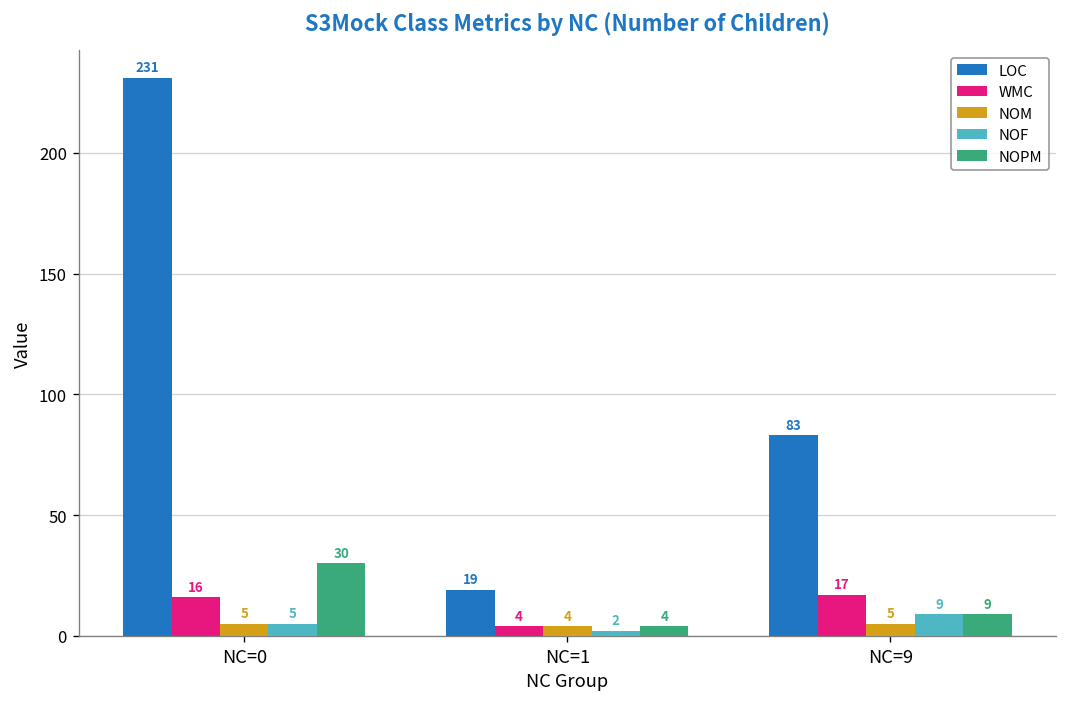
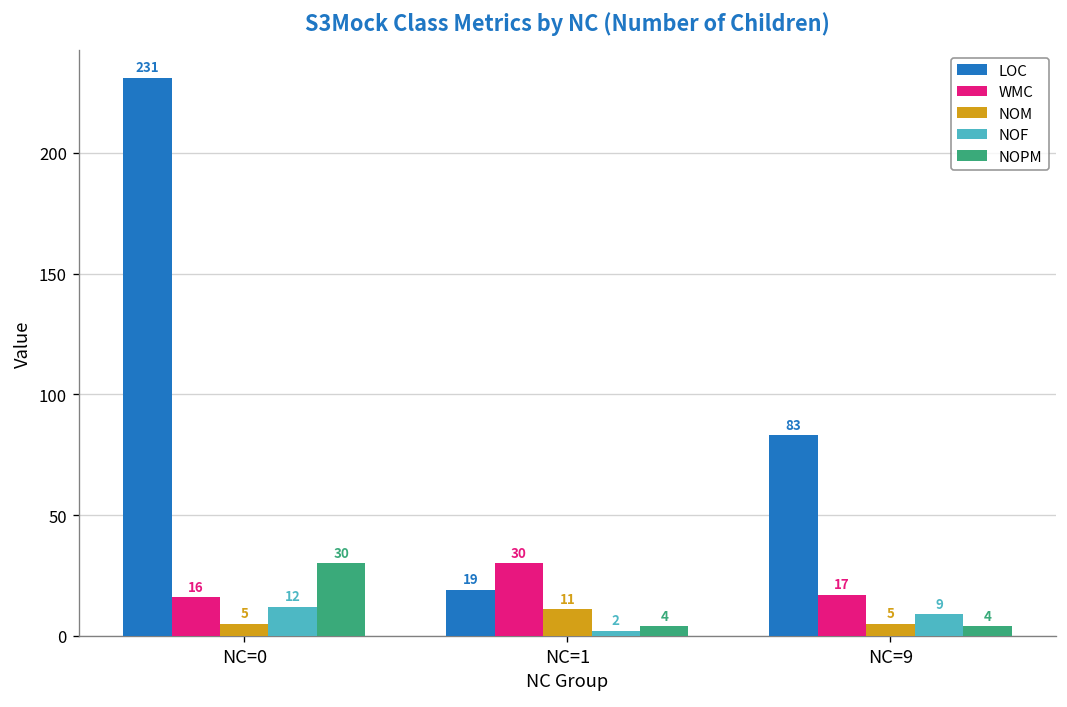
NOF, NC=0: 5 -> 12
WMC, NC=1: 4 -> 30
NOM, NC=1: 4 -> 11
NOPM, NC=9: 9 -> 4
